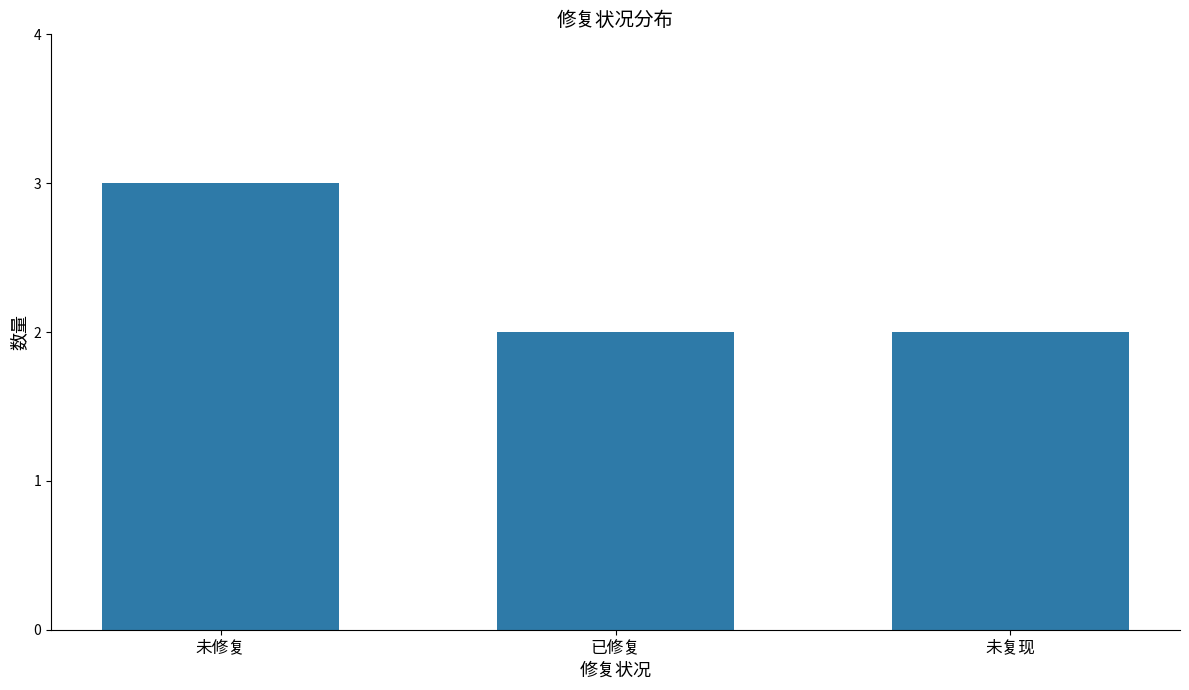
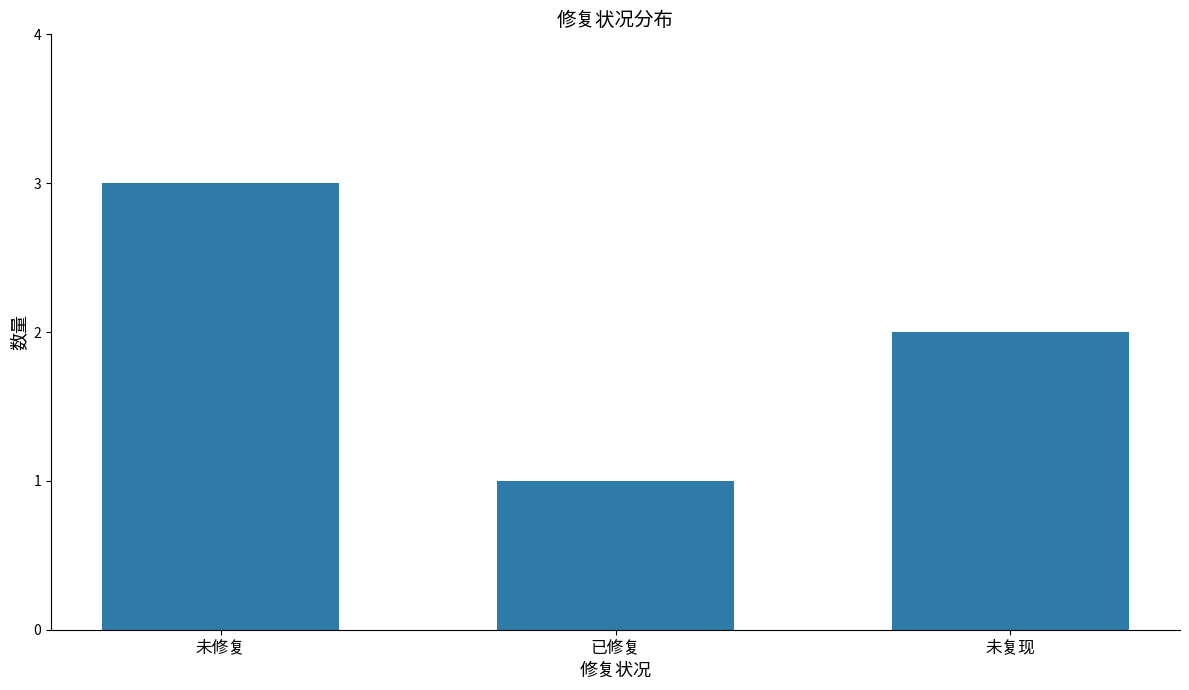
已修复: 2 -> 1
